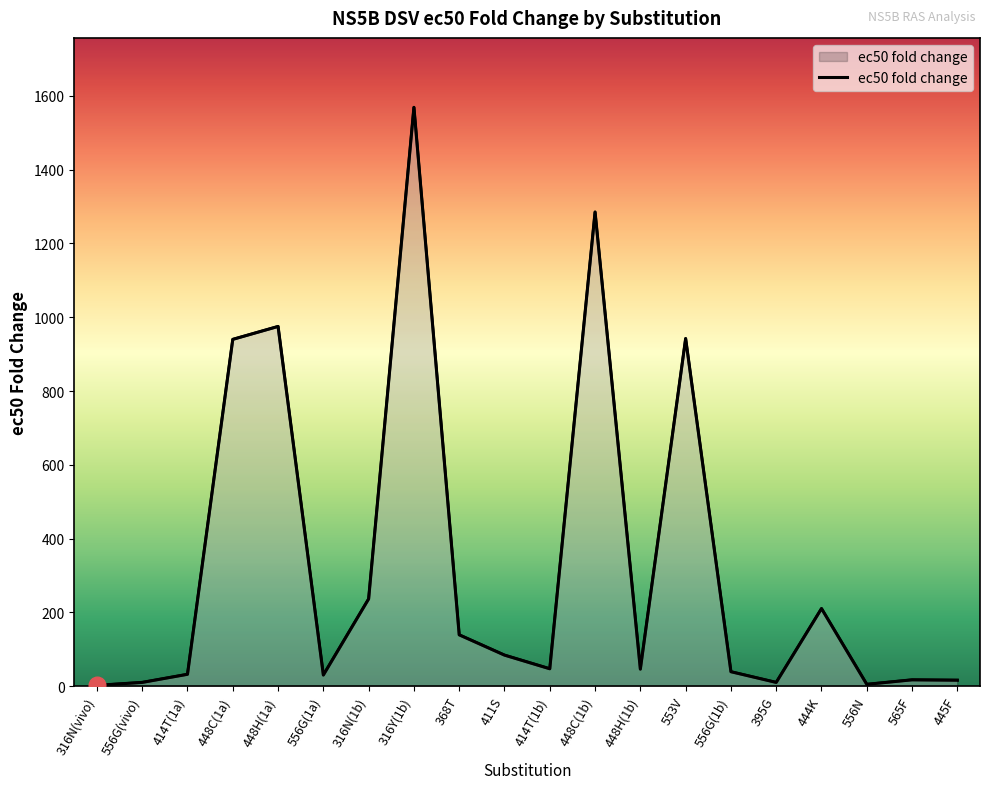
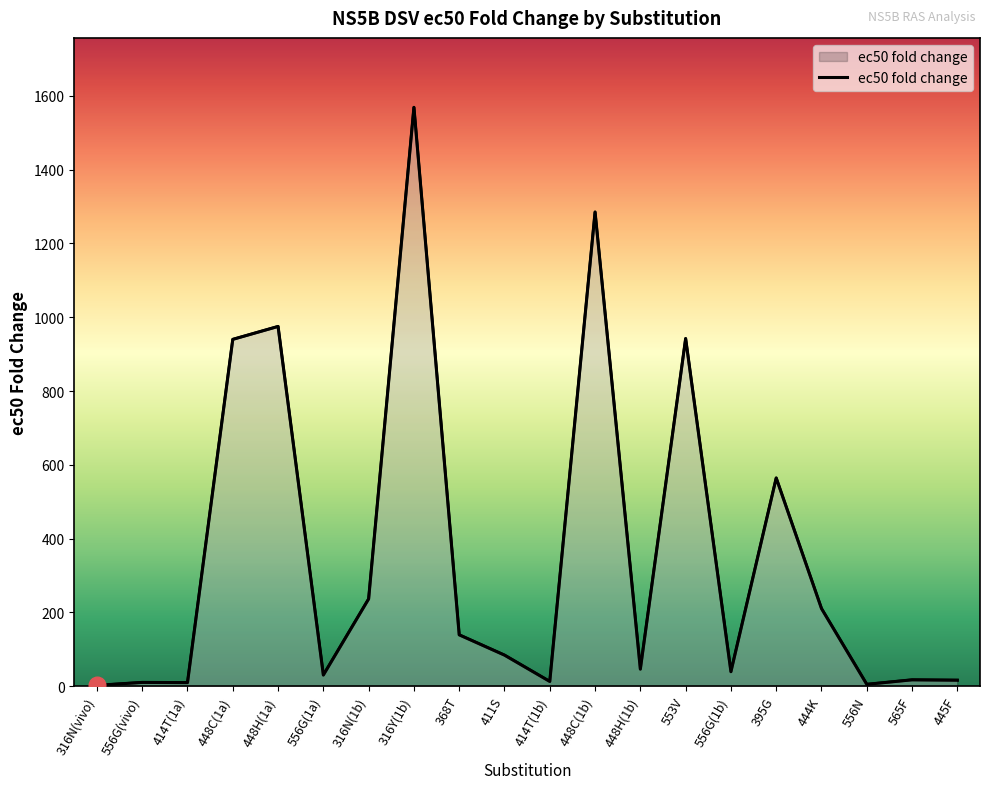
ec50 fold change, 414T(1a): 30 -> 10
ec50 fold change, 414T(1b): 50 -> 10
ec50 fold change, 395G: 10 -> 560
